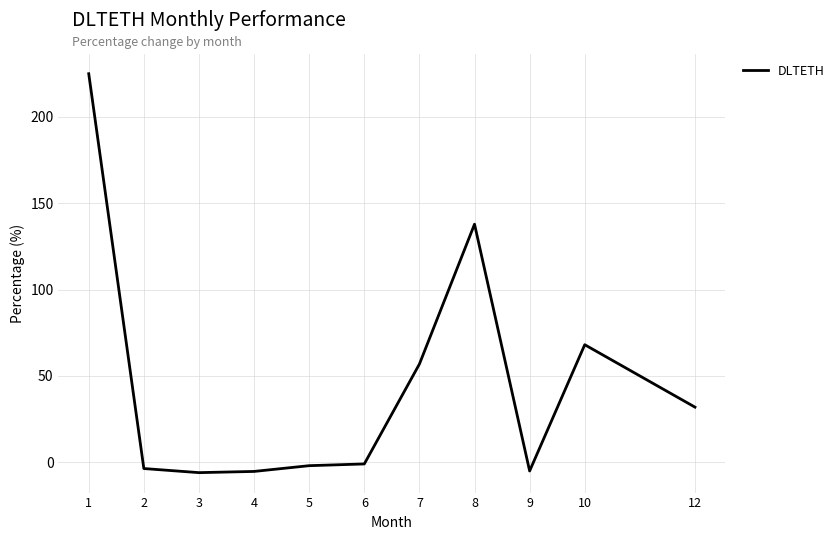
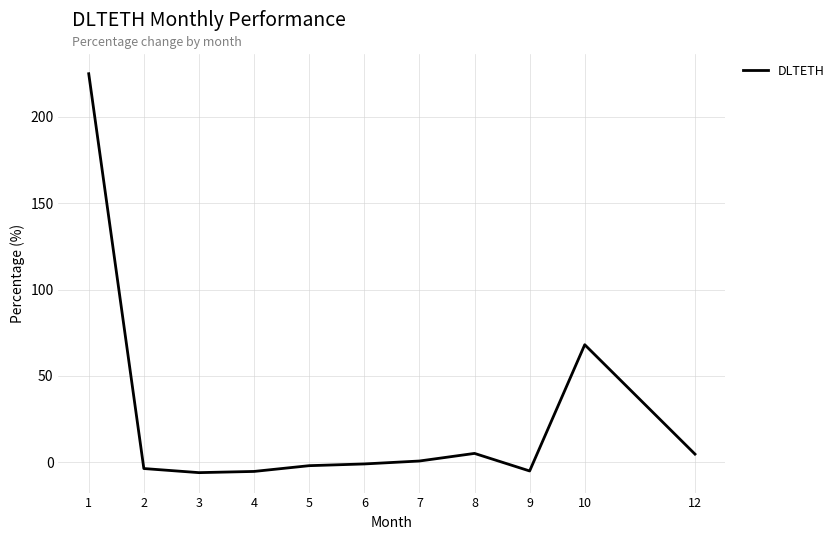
7: 57 -> 1
8: 138 -> 5
12: 32 -> 5
